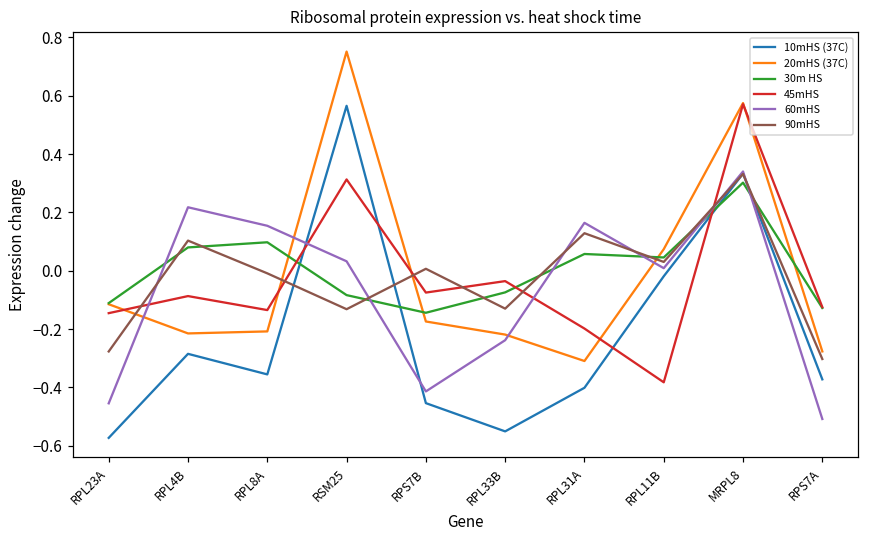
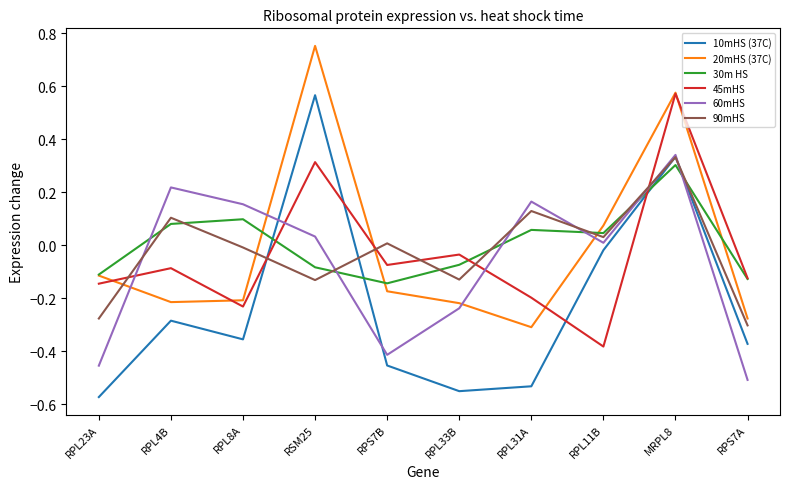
45mHS, RPL8A: -0.13 -> -0.23
10mHS (37C), RPL31A: -0.40 -> -0.53
